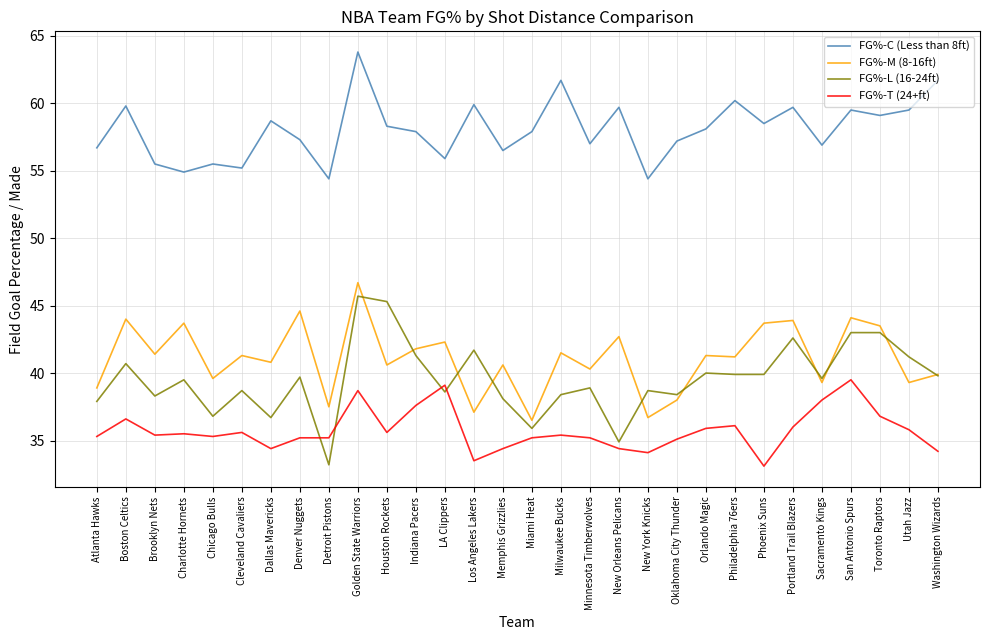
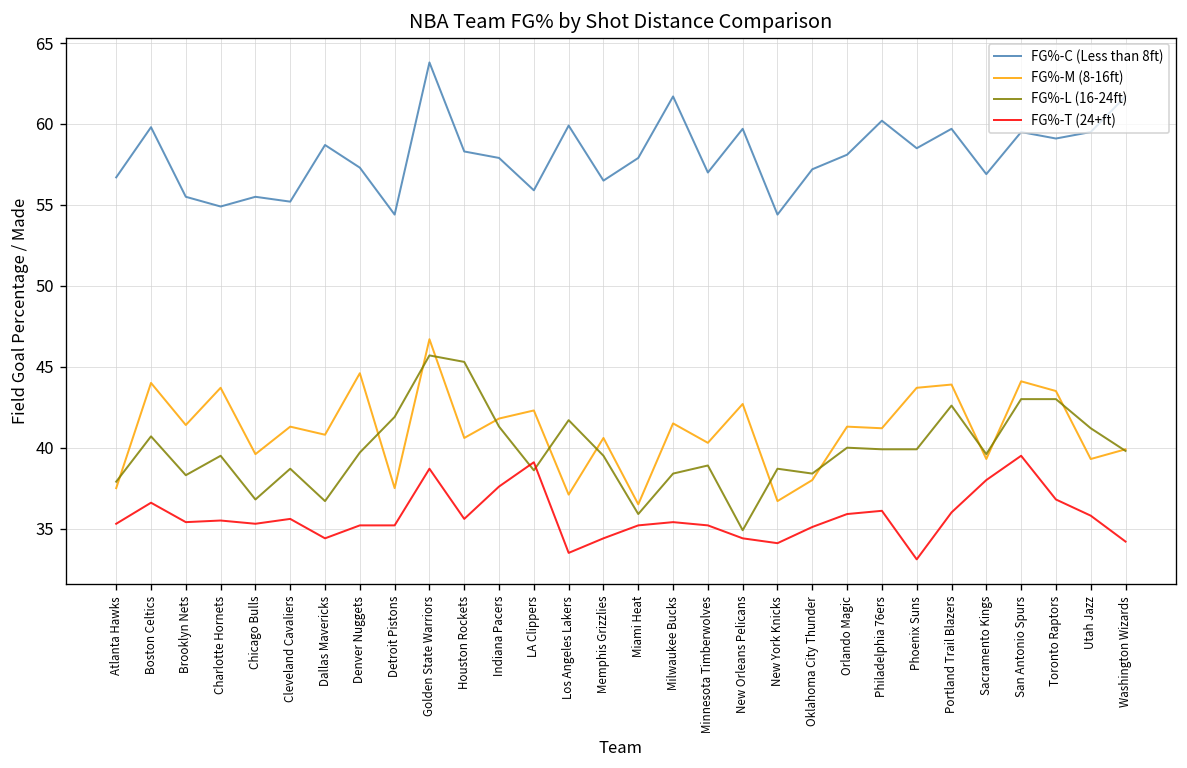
FG%-M (8-16ft), Atlanta Hawks: 38.9 -> 37.5
FG%-L (16-24ft), Detroit Pistons: 33.2 -> 41.9
FG%-L (16-24ft), Memphis Grizzlies: 38.1 -> 39.5
